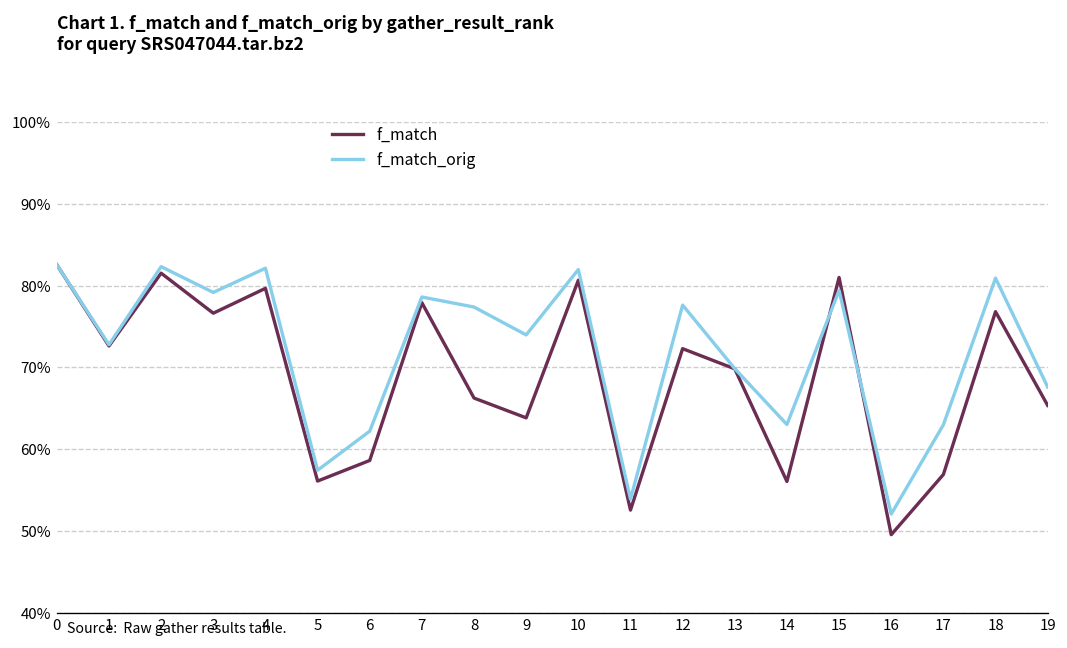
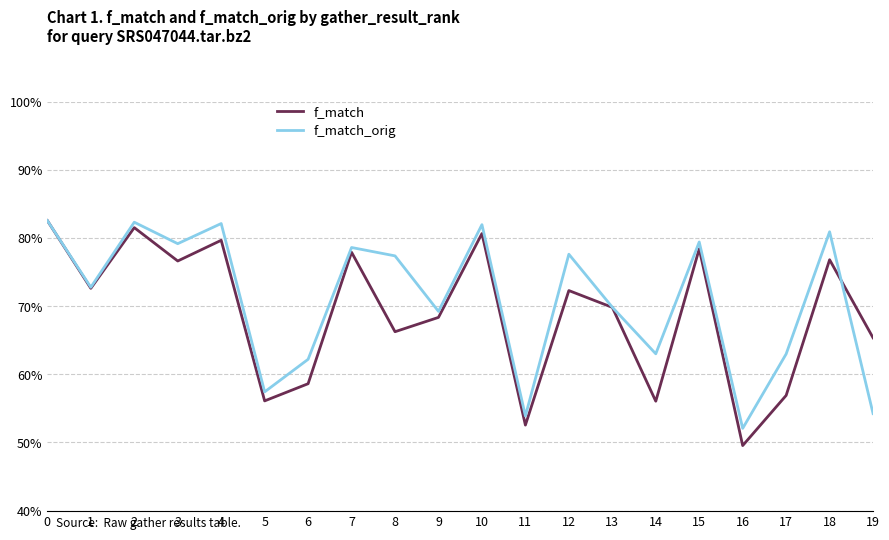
f_match, 9: 64% -> 68%
f_match_orig, 9: 74% -> 69%
f_match, 15: 81% -> 78%
f_match_orig, 19: 68% -> 54%
